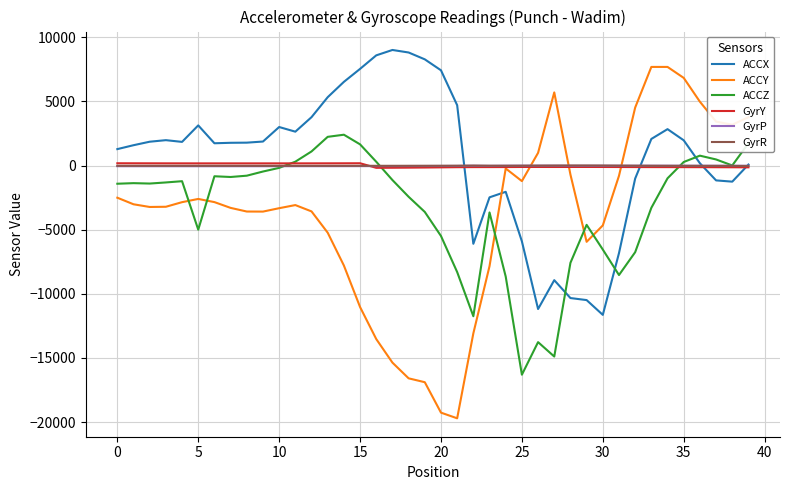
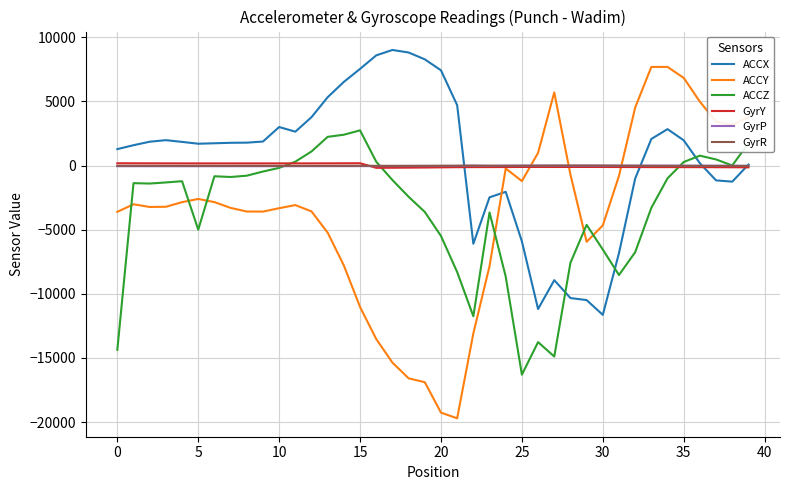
ACCY, 0: -2500 -> -3600
ACCZ, 0: -1400 -> -14400
ACCX, 5: 3100 -> 1700
ACCZ, 15: 1700 -> 2700
